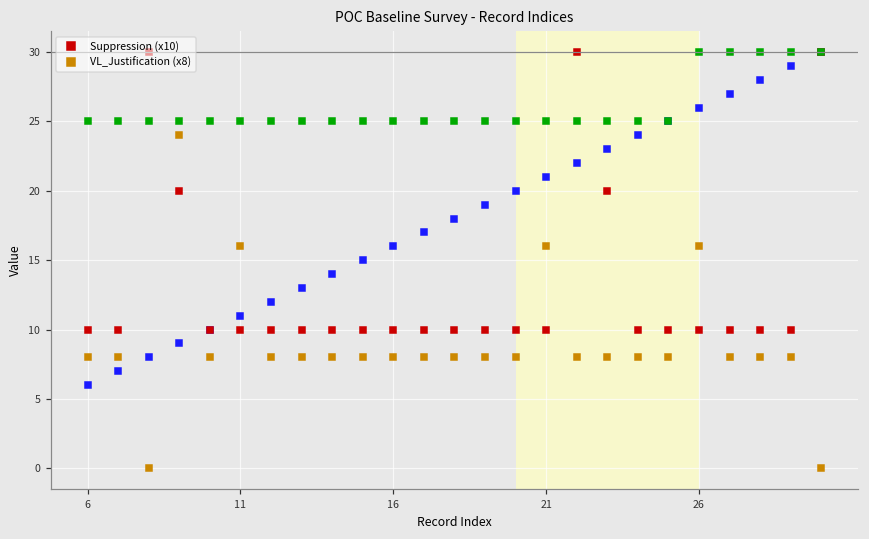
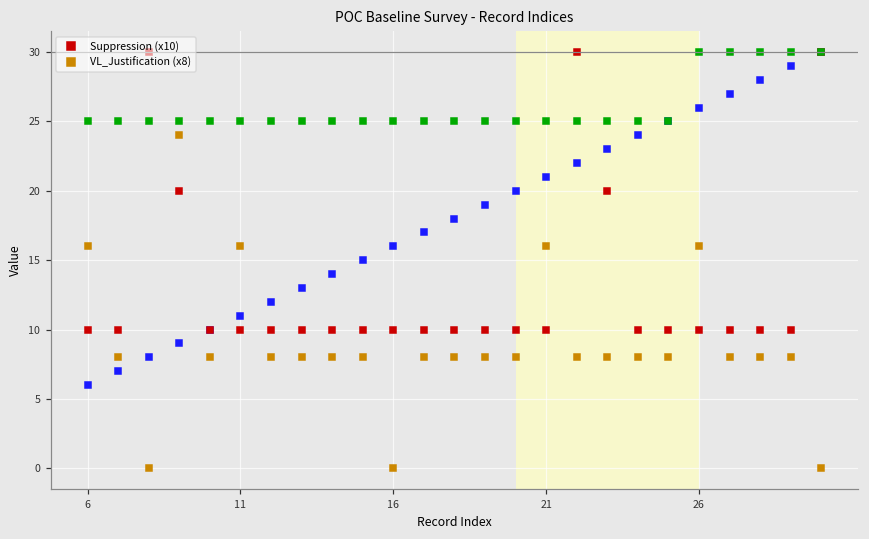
VL_Justification (x8), 6: 8.0 -> 16.0
VL_Justification (x8), 16: 8.0 -> 0.0
